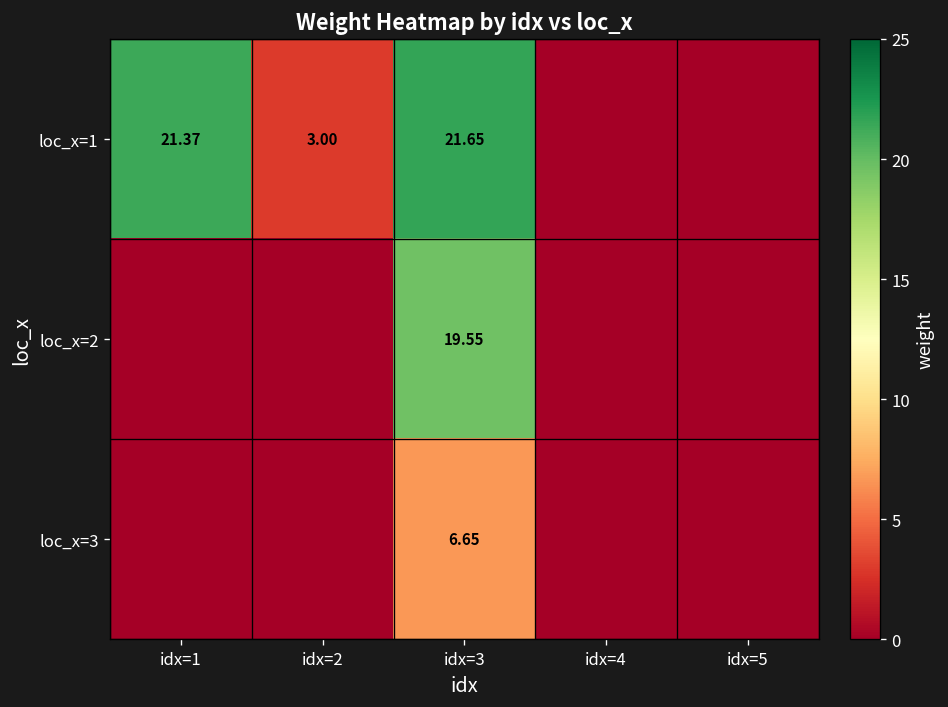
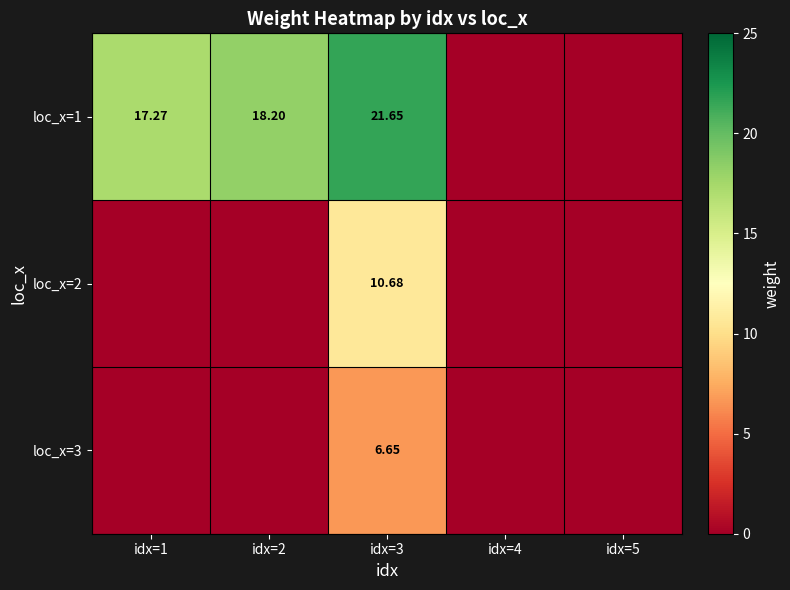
loc_x=1, idx=1: 21.37 -> 17.27
loc_x=1, idx=2: 3.00 -> 18.20
loc_x=2, idx=3: 19.55 -> 10.68
